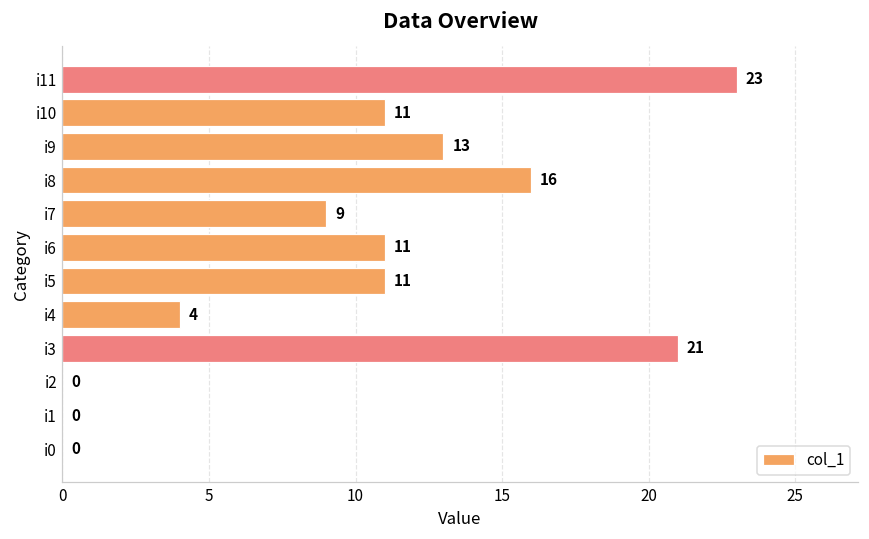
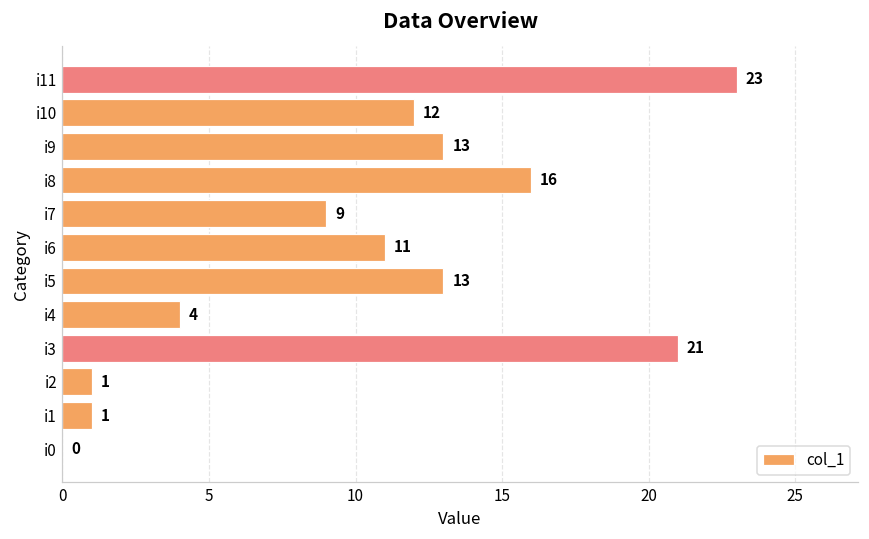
i10: 11 -> 12
i5: 11 -> 13
i2: 0 -> 1
i1: 0 -> 1
